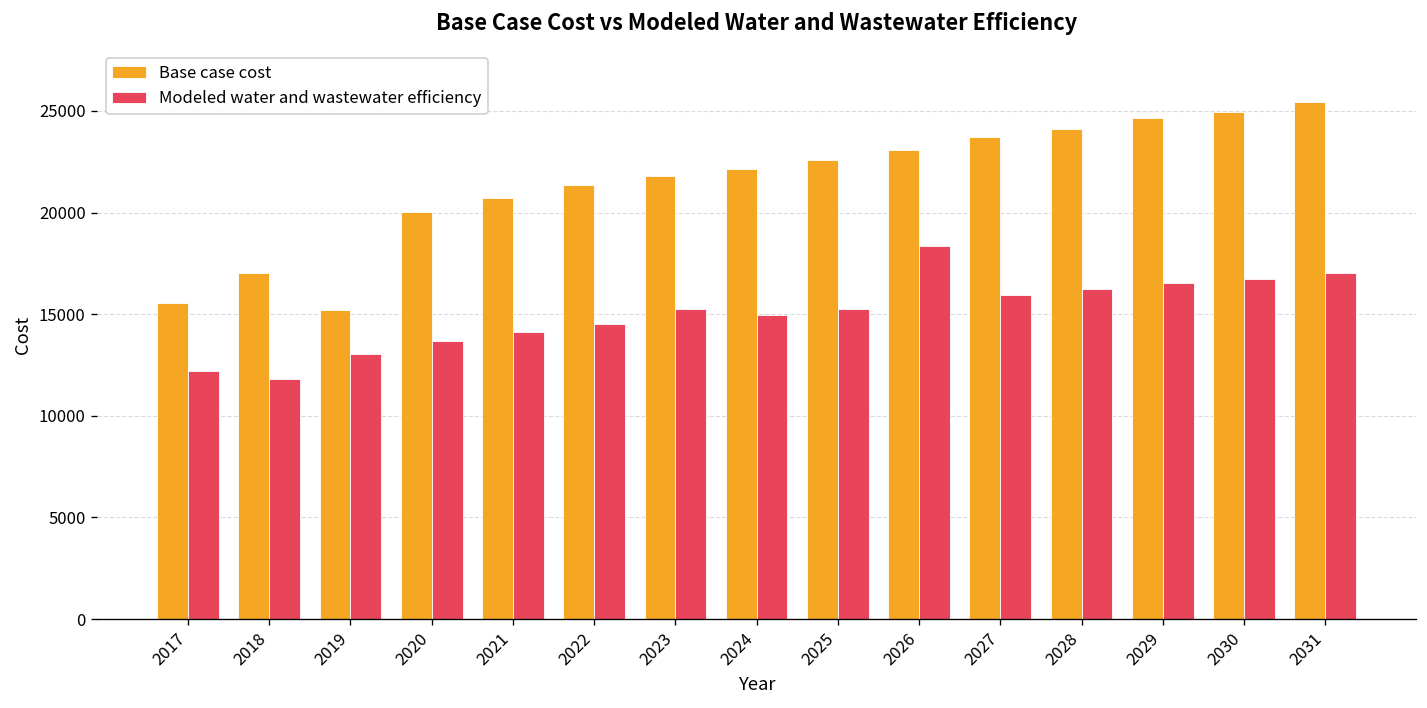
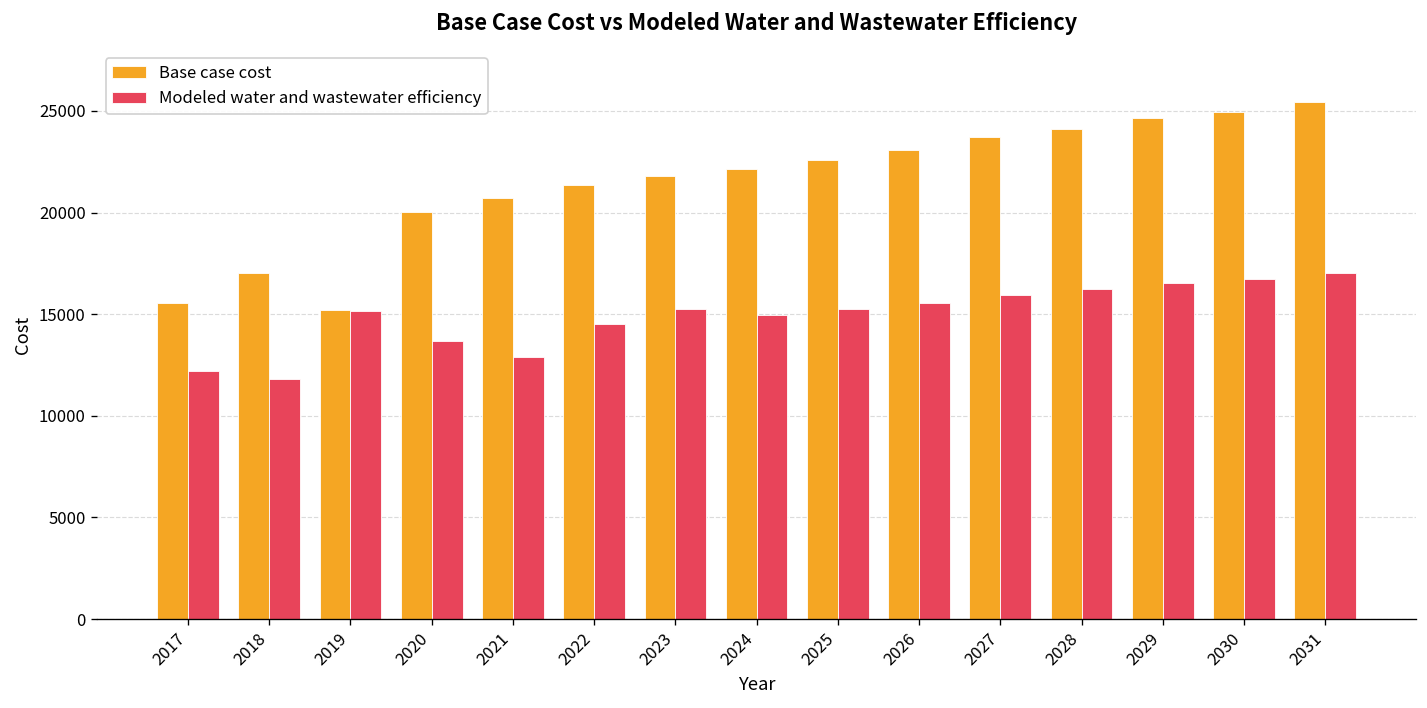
Modeled water and wastewater efficiency, 2019: 13000 -> 15200
Modeled water and wastewater efficiency, 2021: 14100 -> 12900
Modeled water and wastewater efficiency, 2026: 18400 -> 15600
